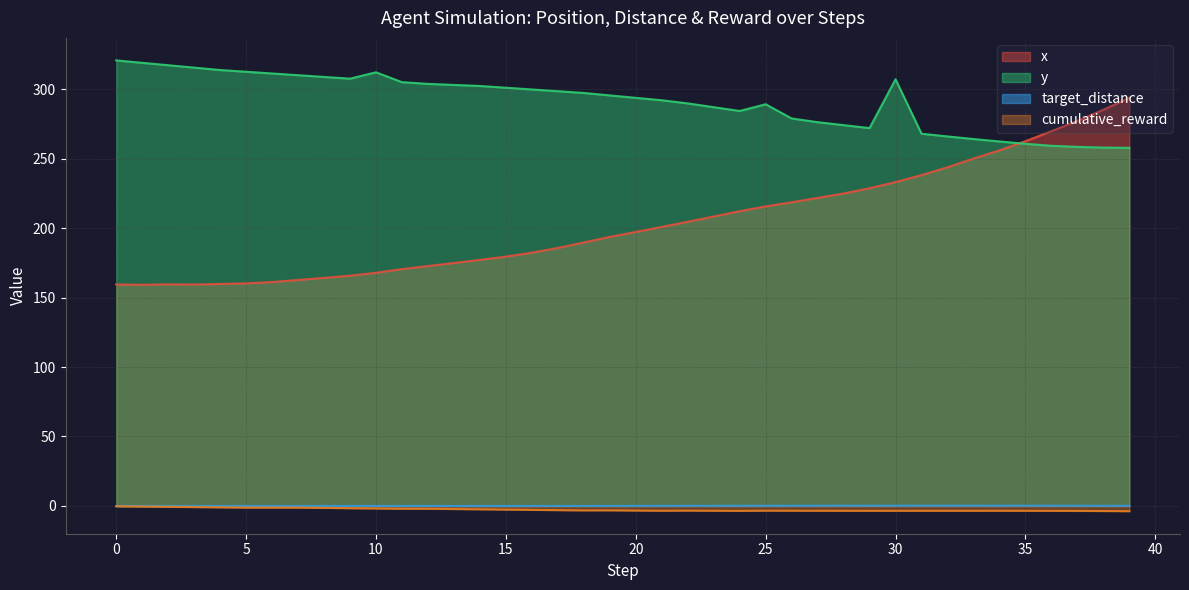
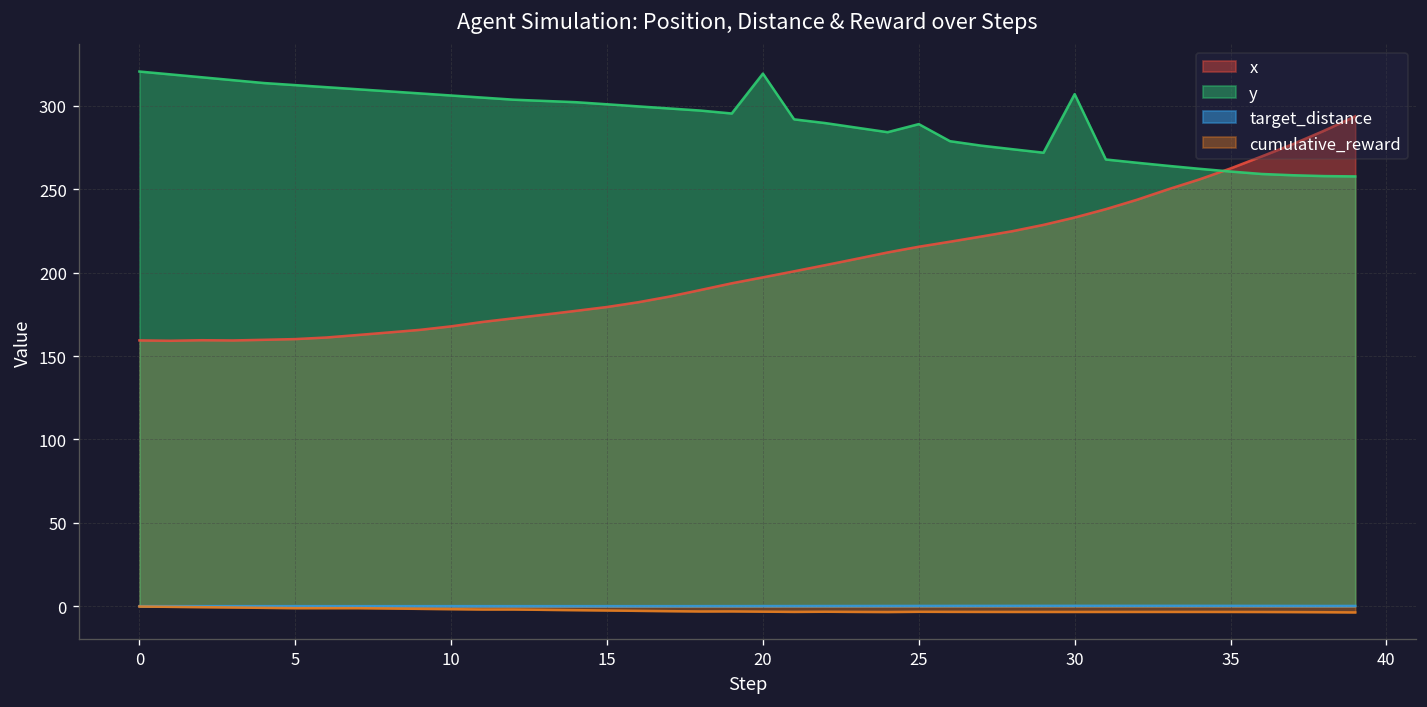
y, 10: 312 -> 306
y, 20: 294 -> 319
